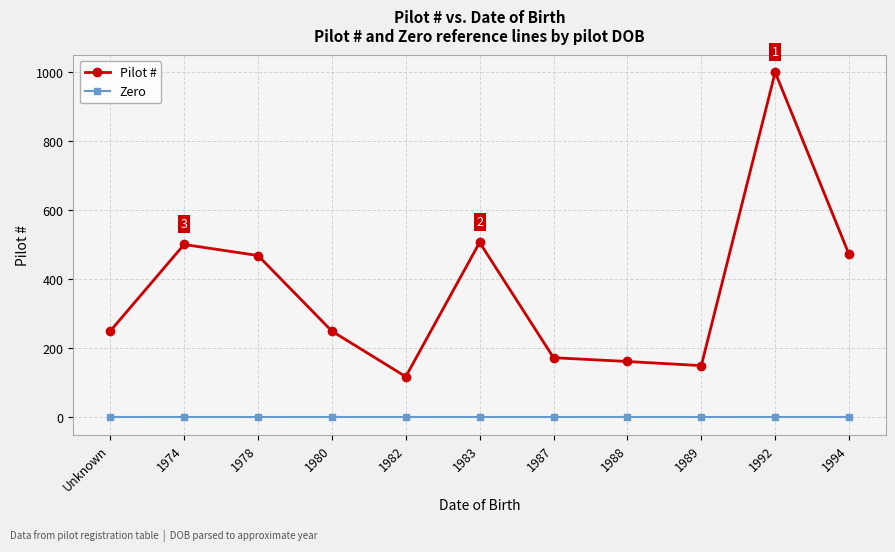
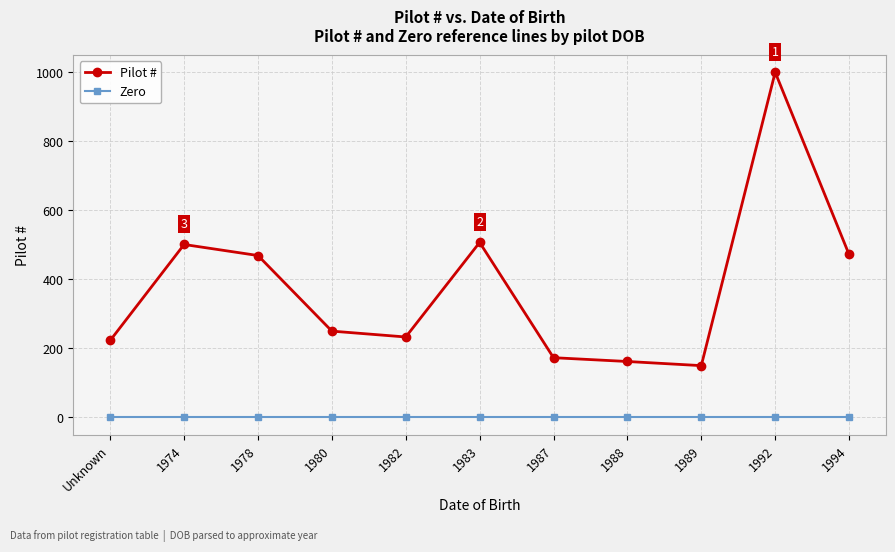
Pilot #, Unknown: 250 -> 220
Pilot #, 1982: 120 -> 230
